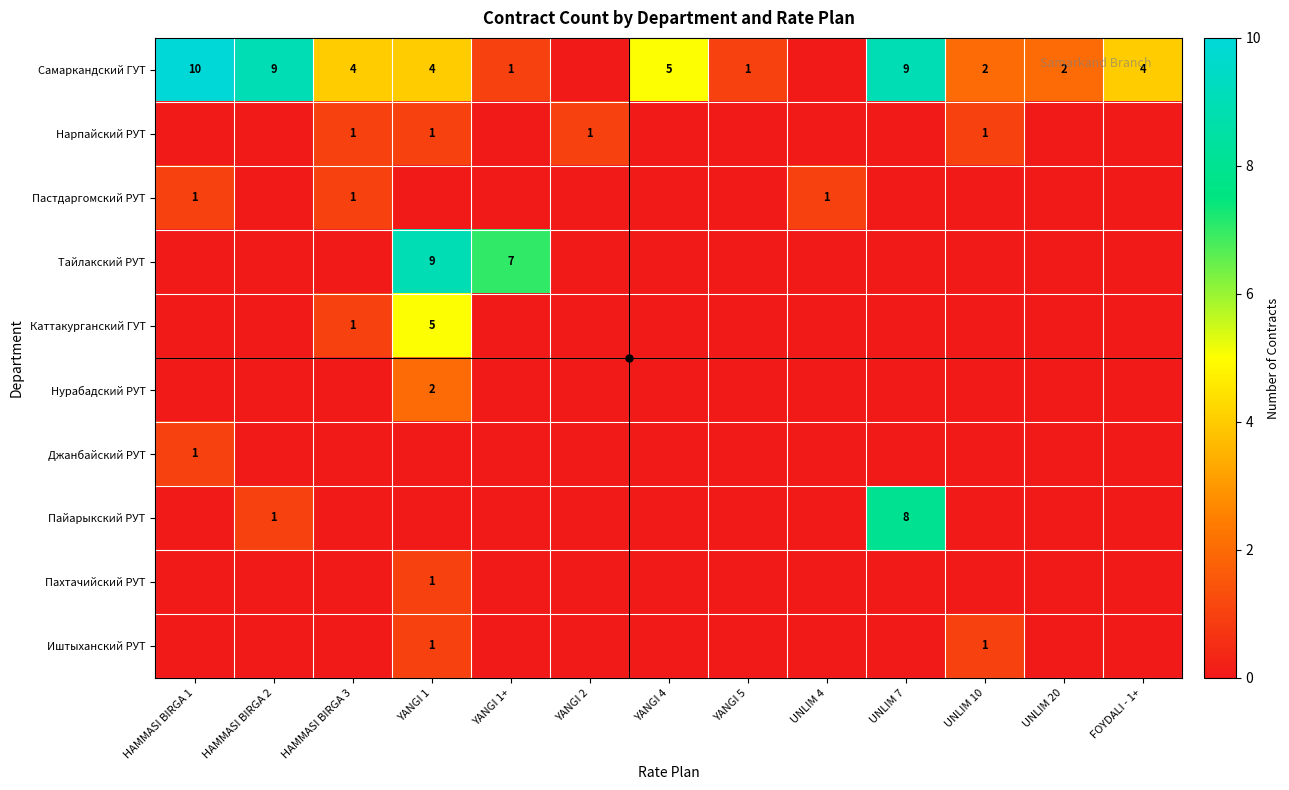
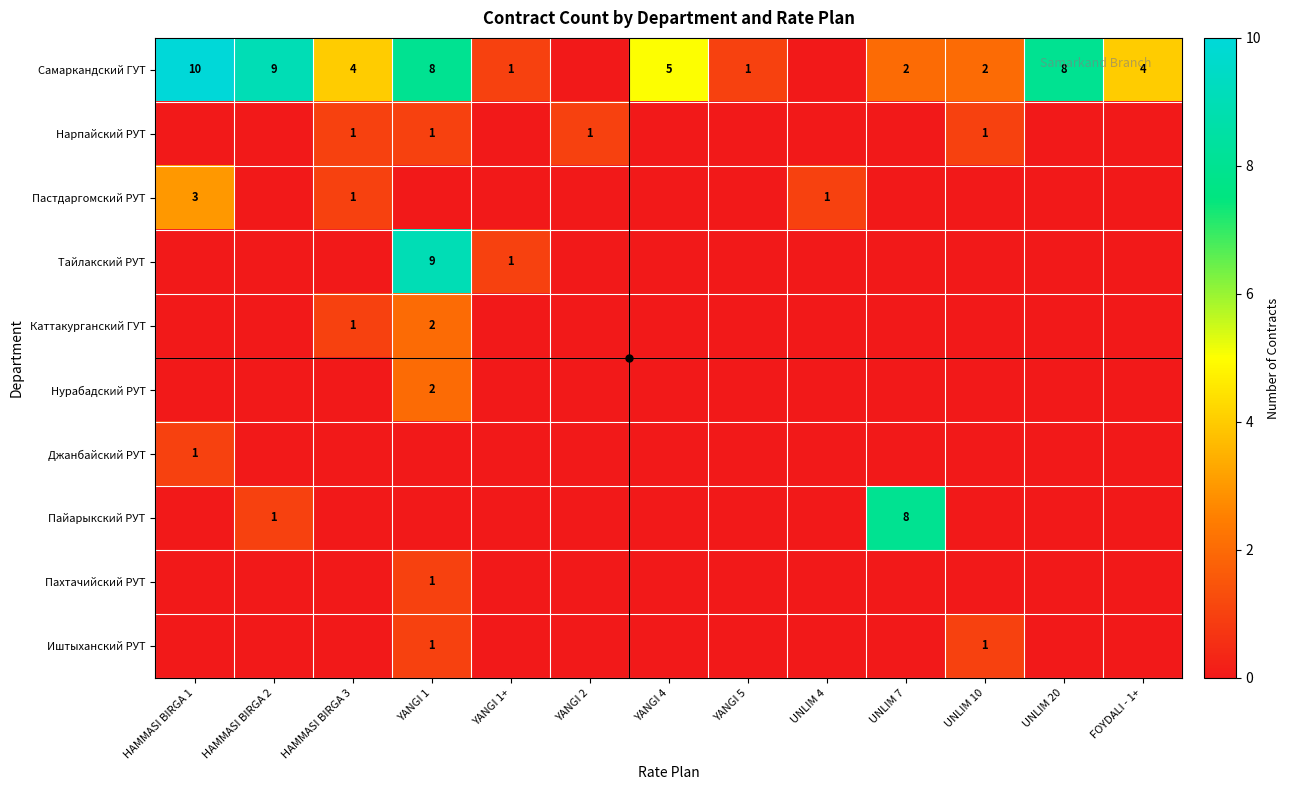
Самаркандский ГУТ, YANGI 1: 4 -> 8
Самаркандский ГУТ, UNLIM 7: 9 -> 2
Самаркандский ГУТ, UNLIM 20: 2 -> 8
Пастдаргомский РУТ, HAMMASI BIRGA 1: 1 -> 3
Тайлакский РУТ, YANGI 1+: 7 -> 1
Каттакурганский ГУТ, YANGI 1: 5 -> 2
